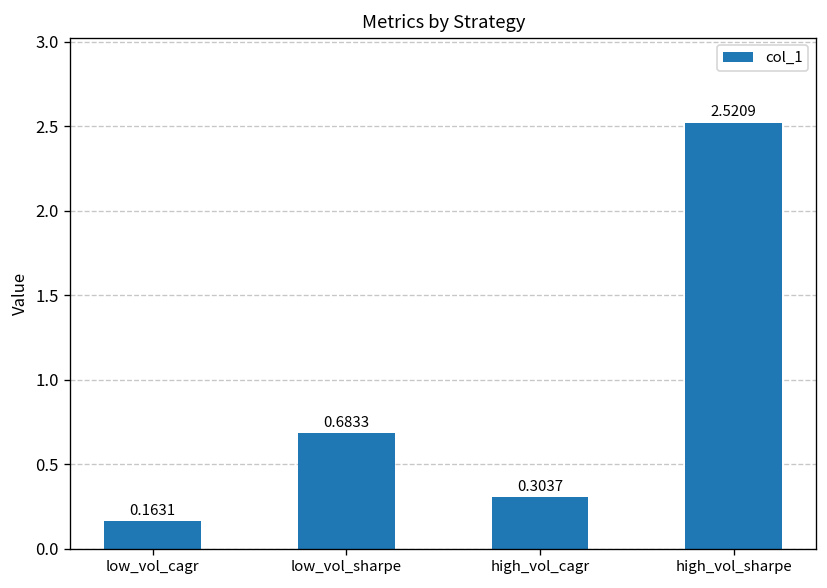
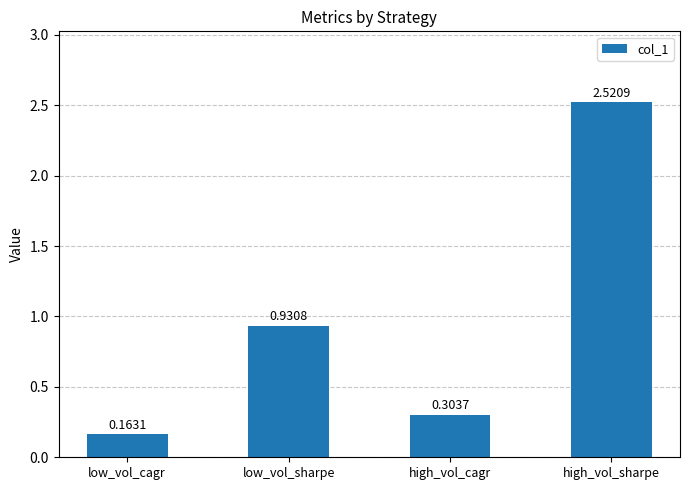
low_vol_sharpe: 0.6833 -> 0.9308
